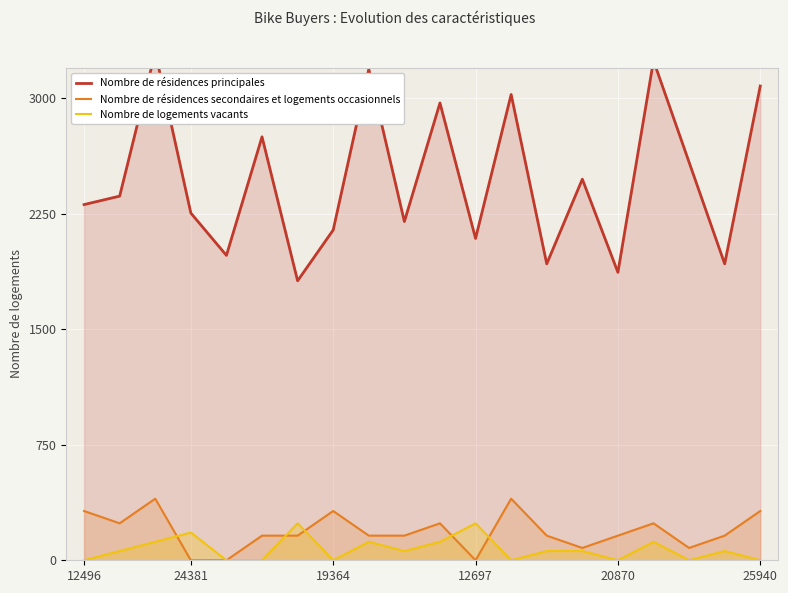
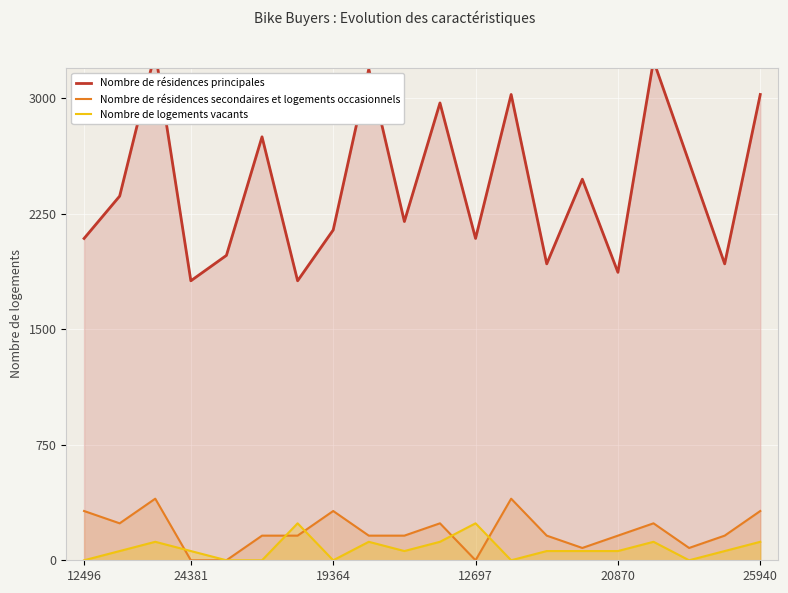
Nombre de résidences principales, 12496: 2310 -> 2090
Nombre de résidences principales, 24381: 2260 -> 1820
Nombre de logements vacants, 24381: 180 -> 60
Nombre de logements vacants, 20870: 0 -> 60
Nombre de résidences principales, 25940: 3080 -> 3030
Nombre de logements vacants, 25940: 0 -> 120
